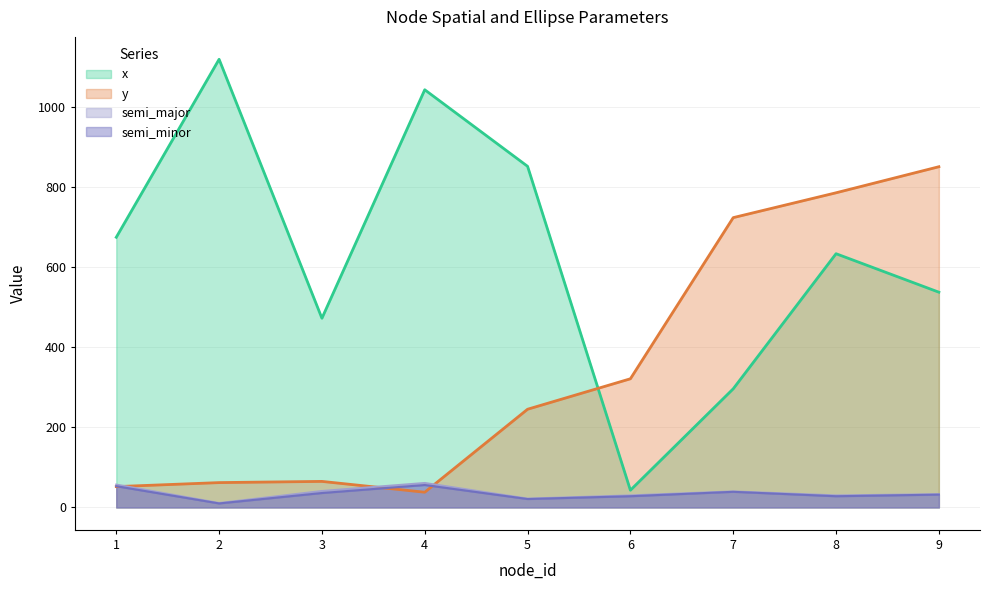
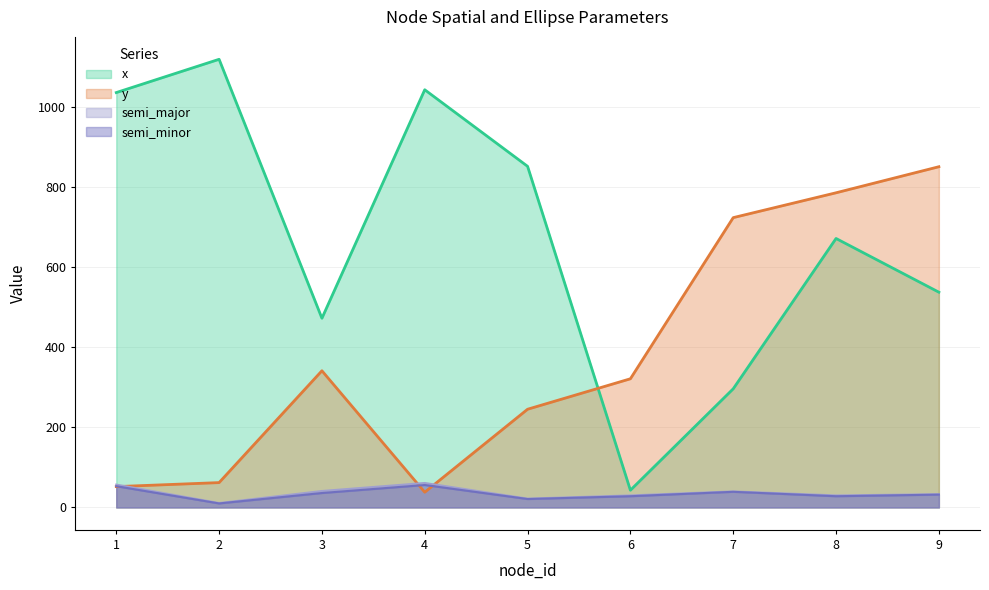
x, 1: 670 -> 1040
y, 3: 70 -> 340
x, 8: 630 -> 670
